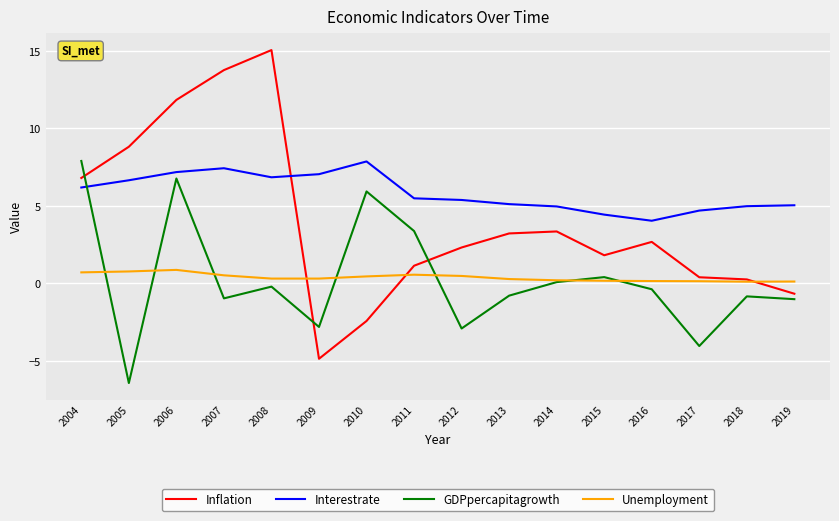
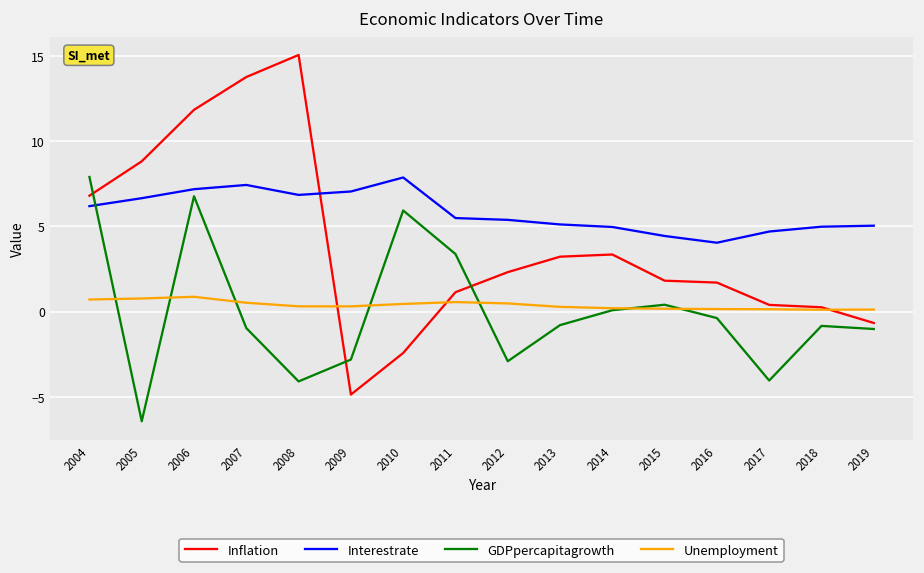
GDPpercapitagrowth, 2008: -0.2 -> -4.1
Inflation, 2016: 2.7 -> 1.7
